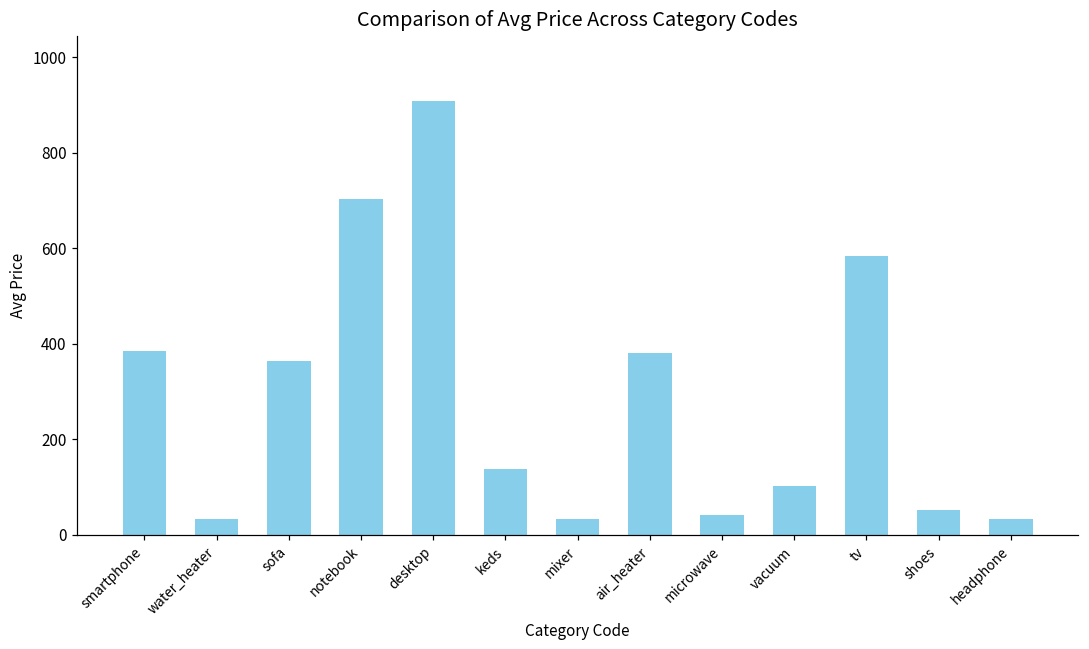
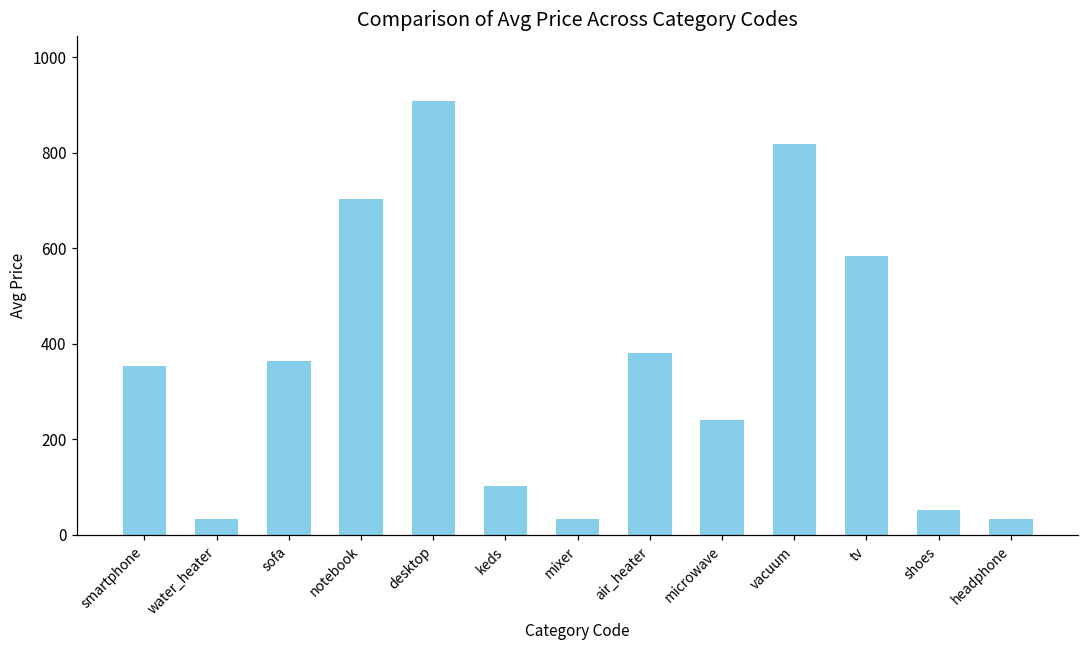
smartphone: 380 -> 350
keds: 140 -> 100
microwave: 40 -> 240
vacuum: 100 -> 820
